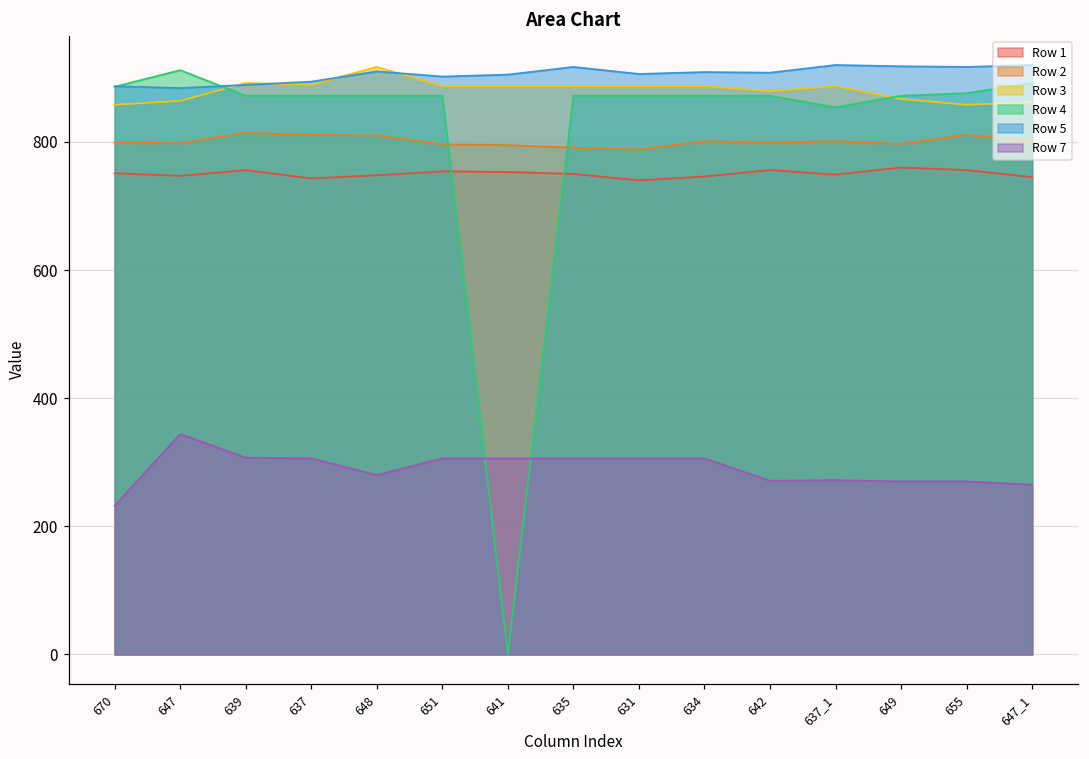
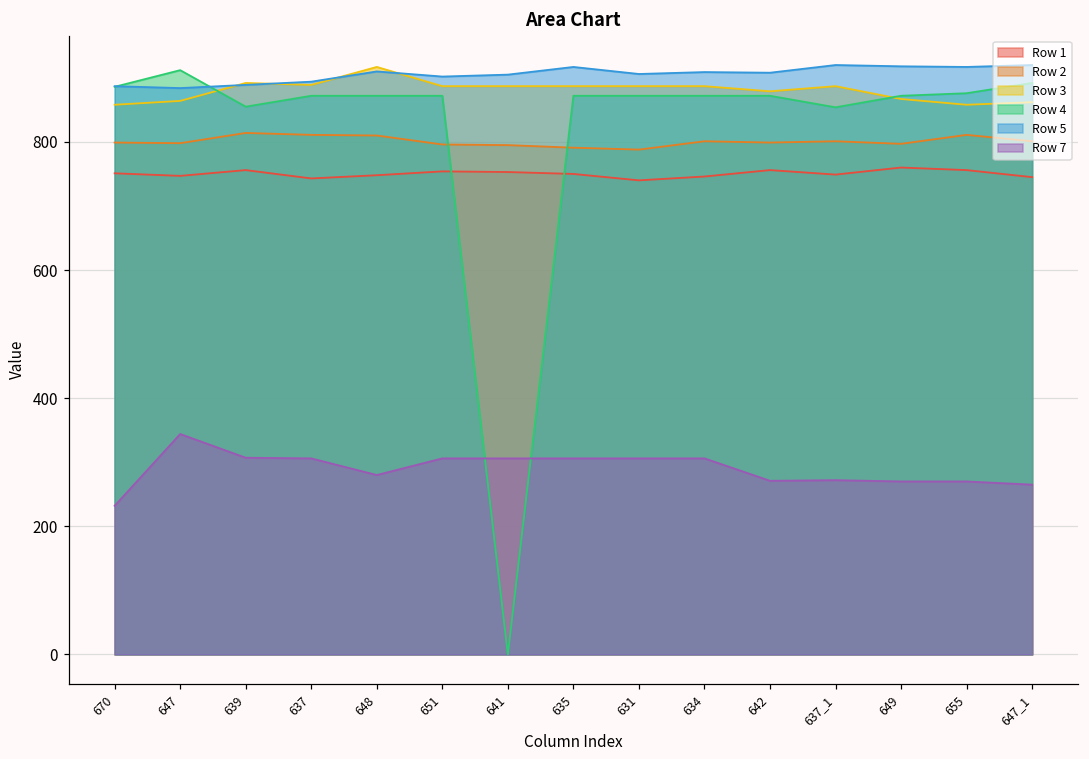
Row 4, 639: 870 -> 860
